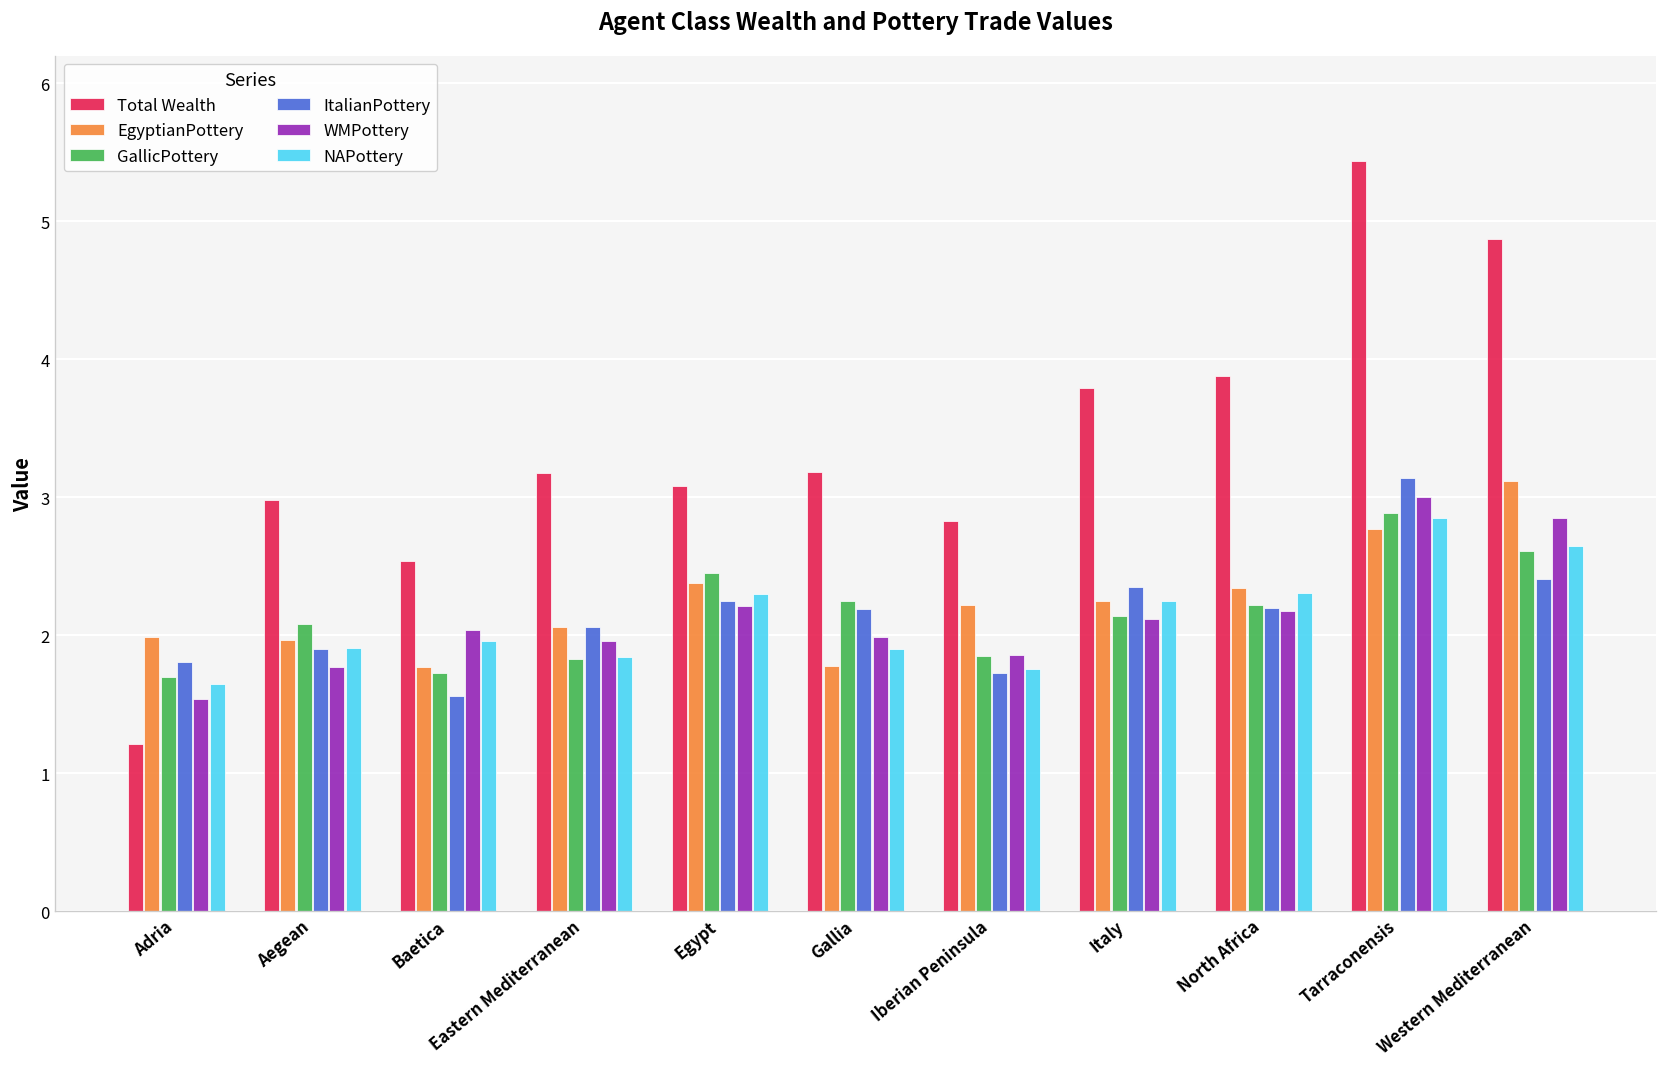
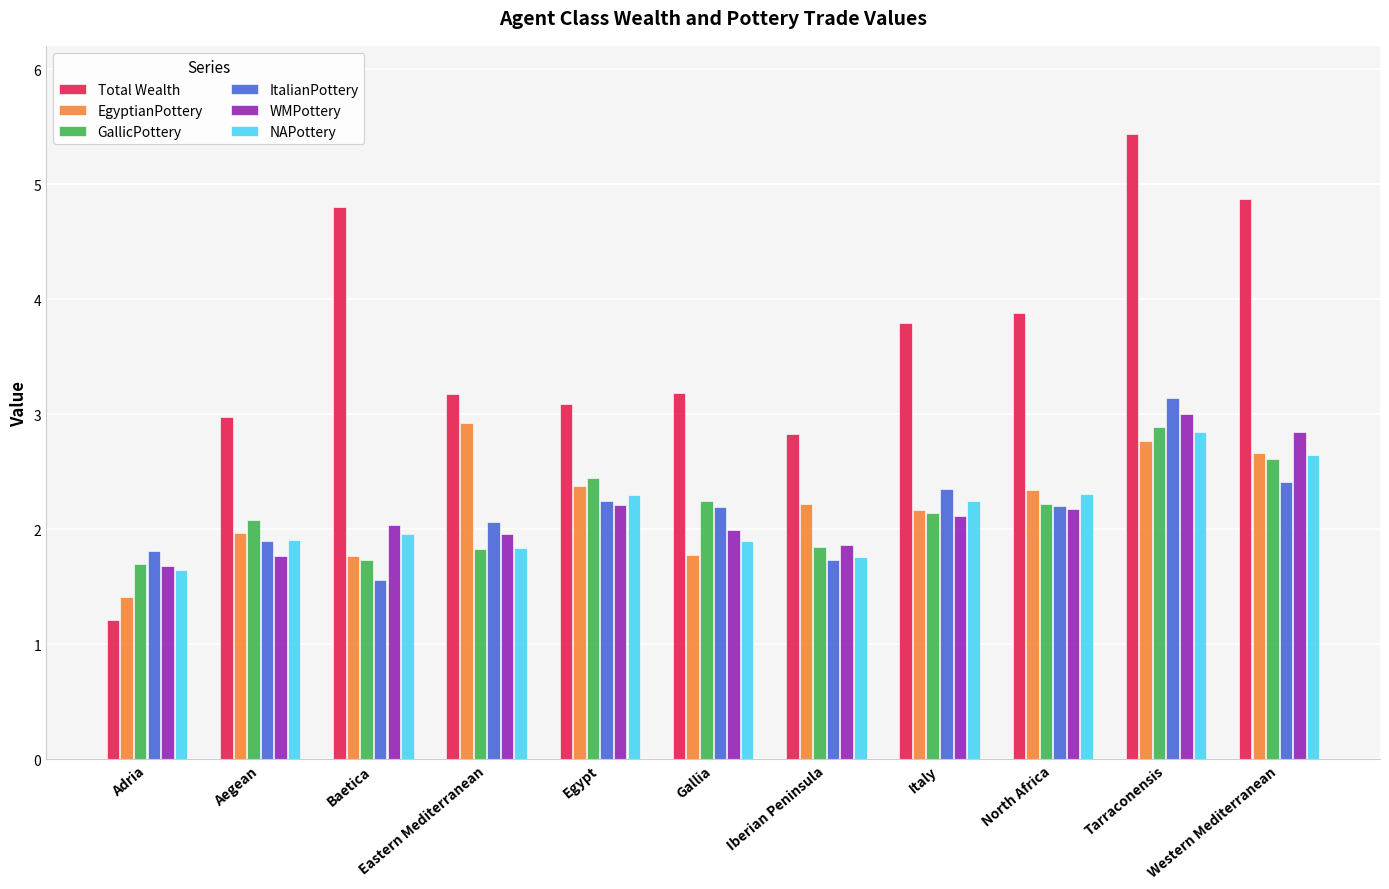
EgyptianPottery, Adria: 1.99 -> 1.41
WMPottery, Adria: 1.54 -> 1.68
Total Wealth, Baetica: 2.54 -> 4.80
EgyptianPottery, Eastern Mediterranean: 2.06 -> 2.92
EgyptianPottery, Italy: 2.25 -> 2.17
EgyptianPottery, Western Mediterranean: 3.12 -> 2.66
